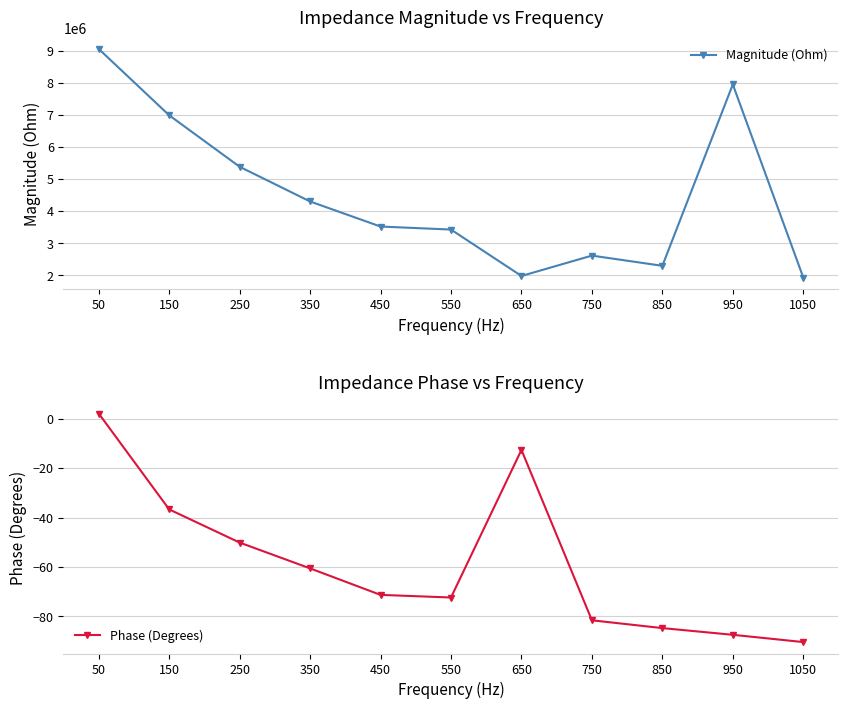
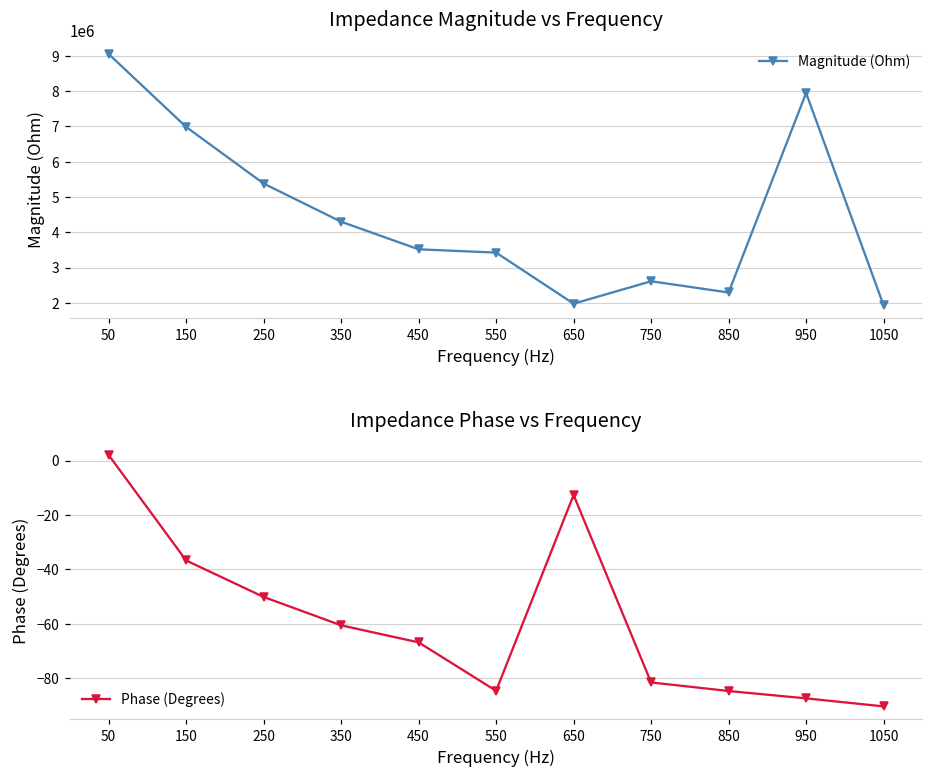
Impedance Phase vs Frequency, 450: -71 -> -67
Impedance Phase vs Frequency, 550: -72 -> -85
